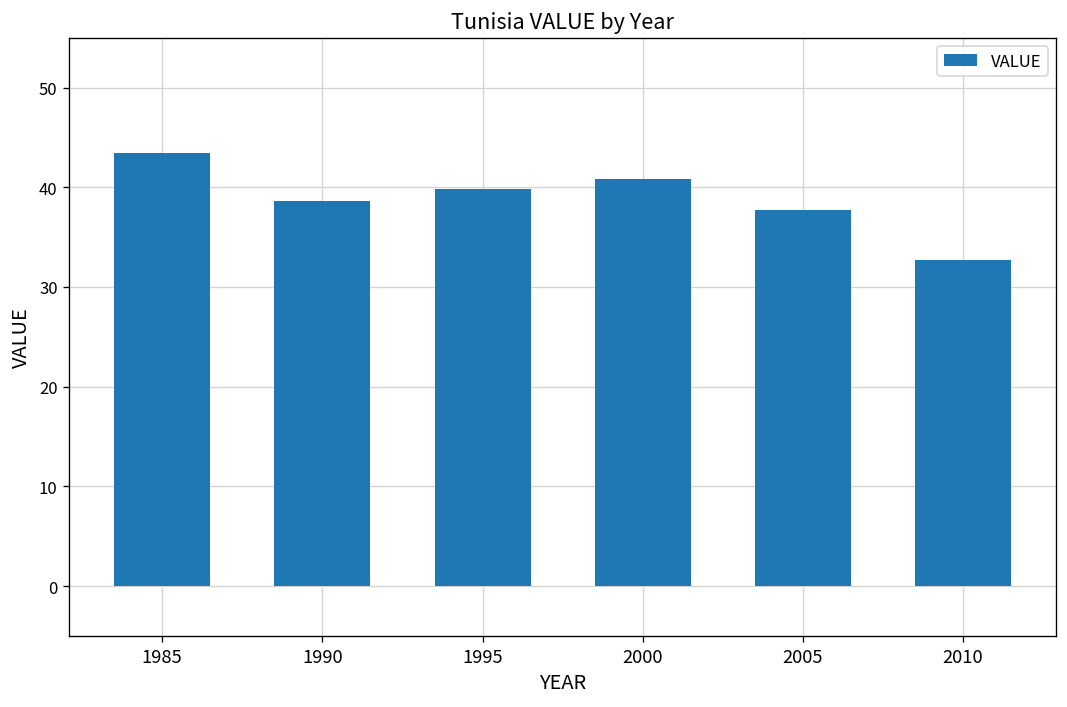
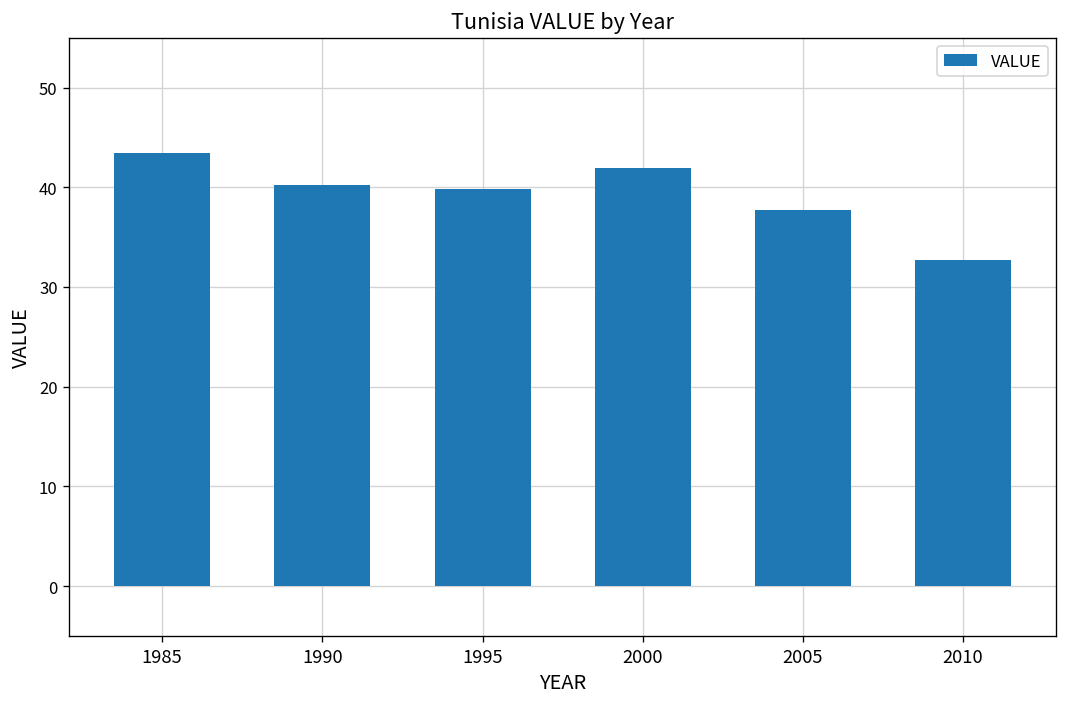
1990: 39 -> 40
2000: 41 -> 42
